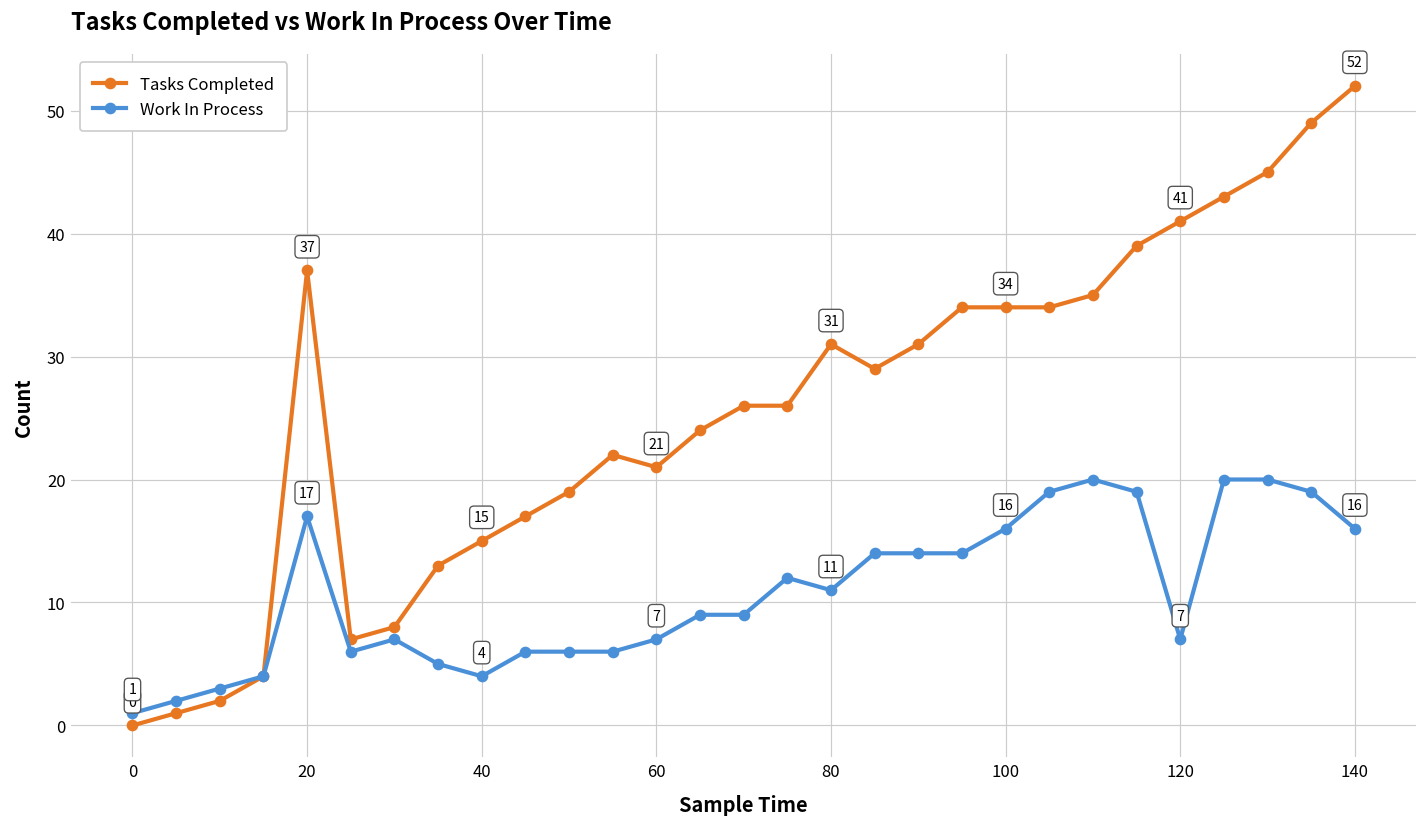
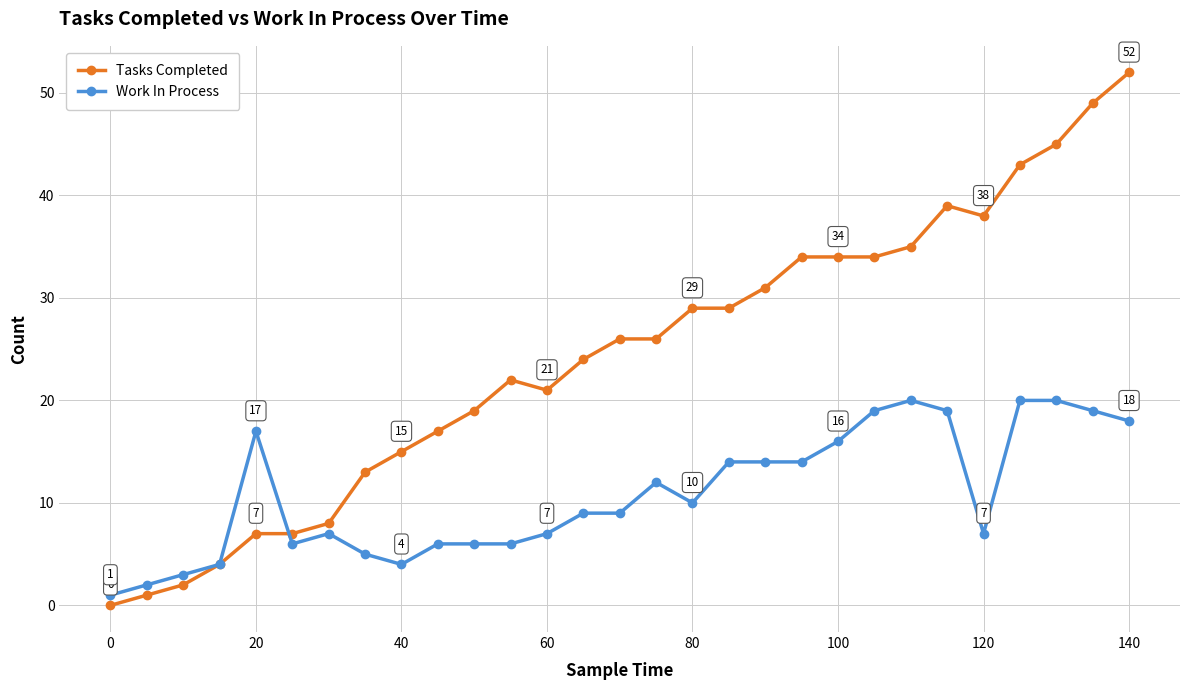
Tasks Completed, 20: 37 -> 7
Tasks Completed, 80: 31 -> 29
Work In Process, 80: 11 -> 10
Tasks Completed, 120: 41 -> 38
Work In Process, 140: 16 -> 18
